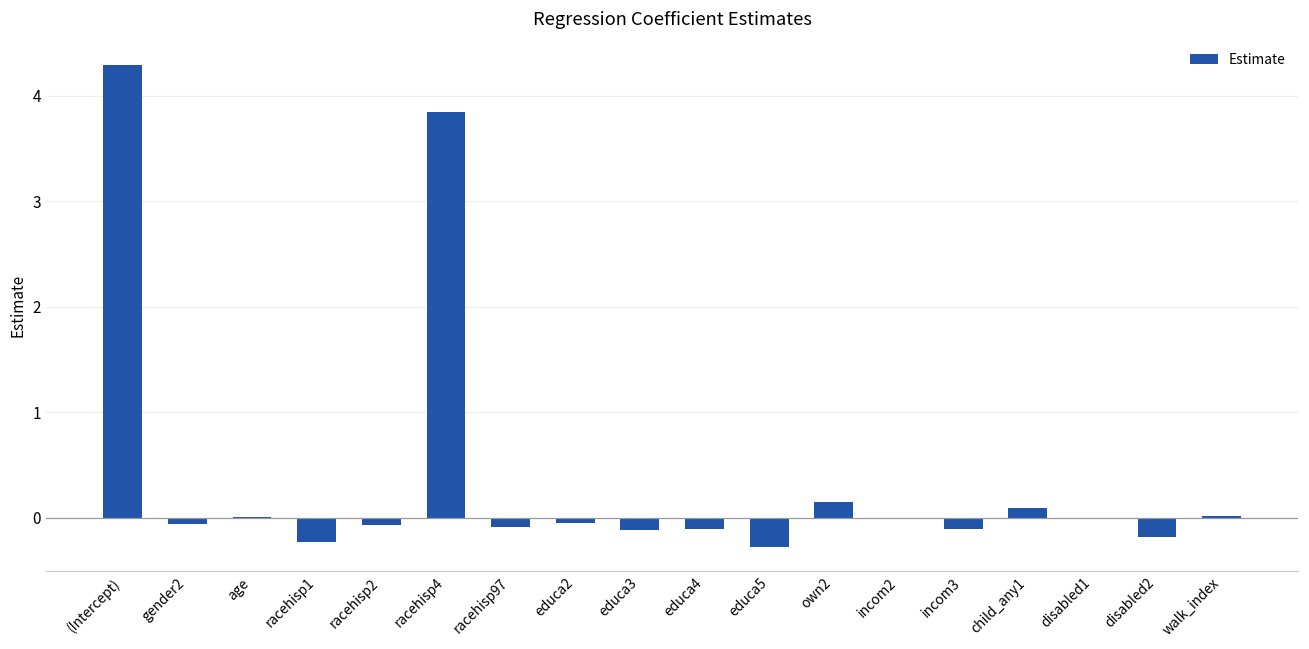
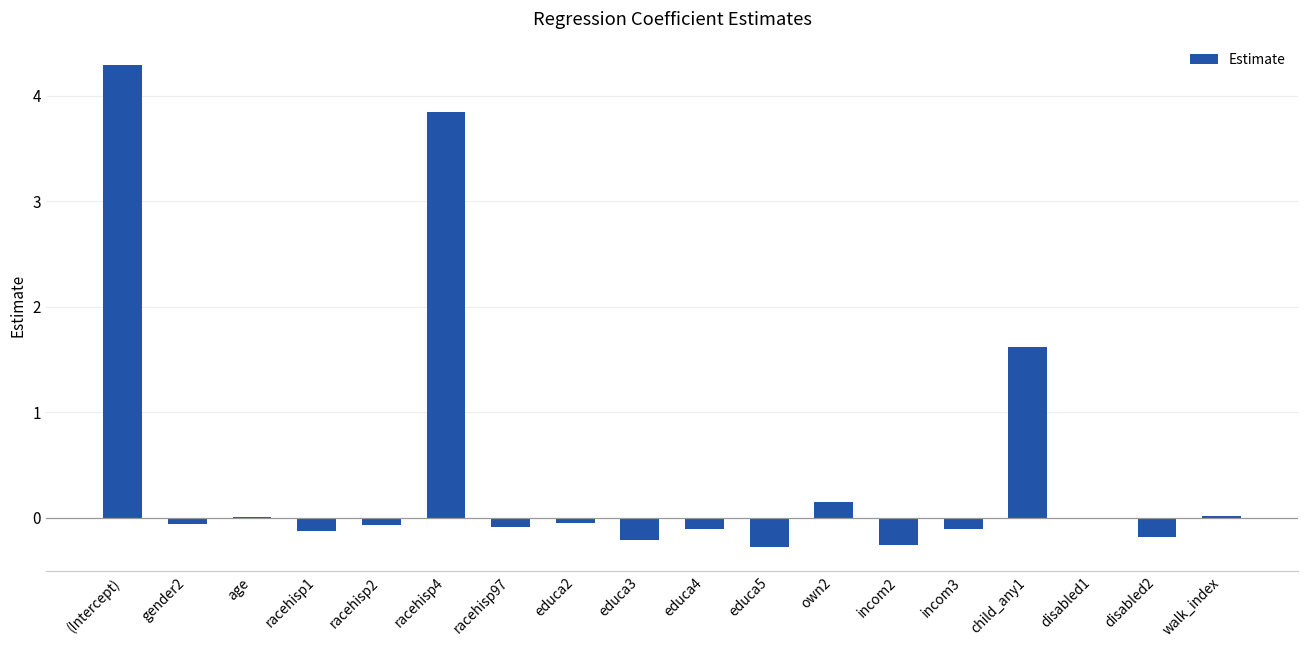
racehisp1: -0.2 -> -0.1
educa3: -0.1 -> -0.2
incom2: 0.0 -> -0.3
child_any1: 0.1 -> 1.6
